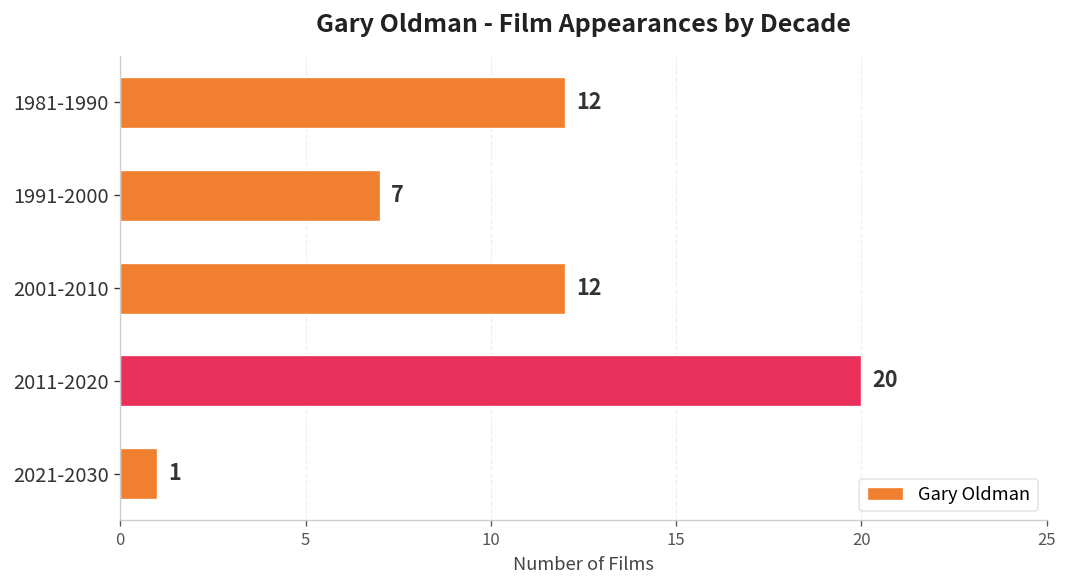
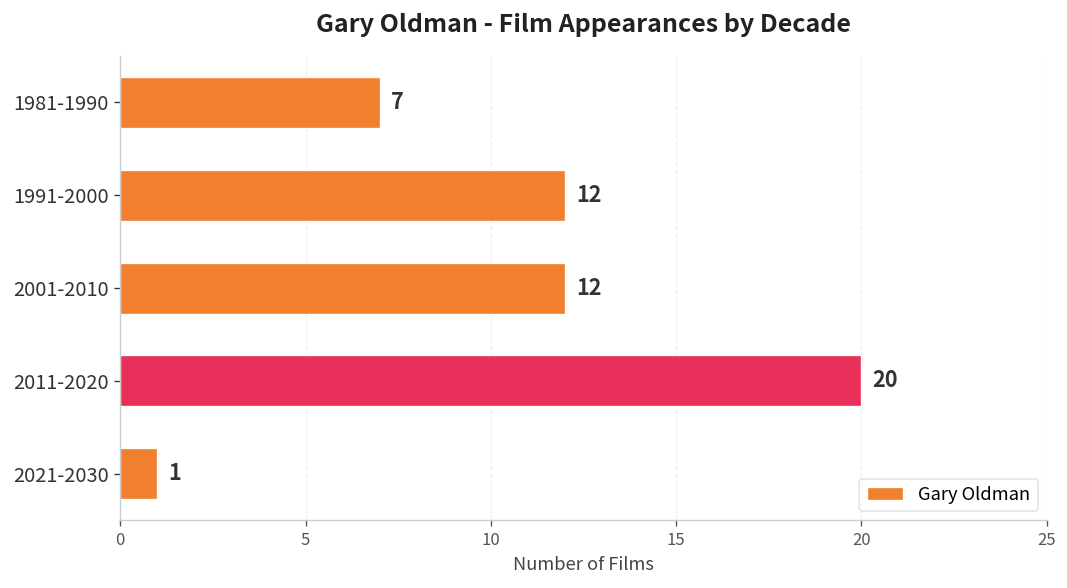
1981-1990: 12 -> 7
1991-2000: 7 -> 12
